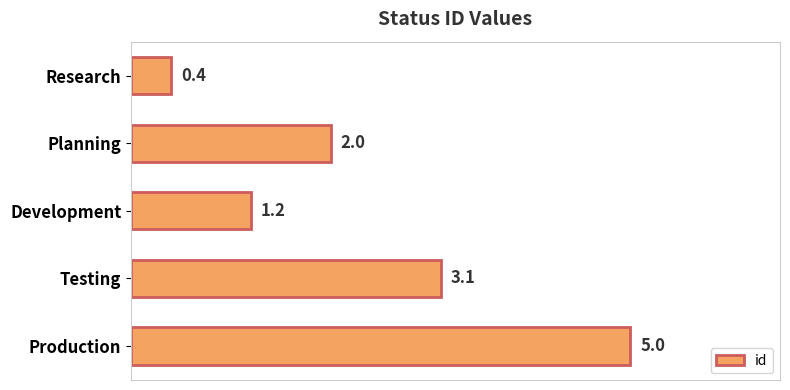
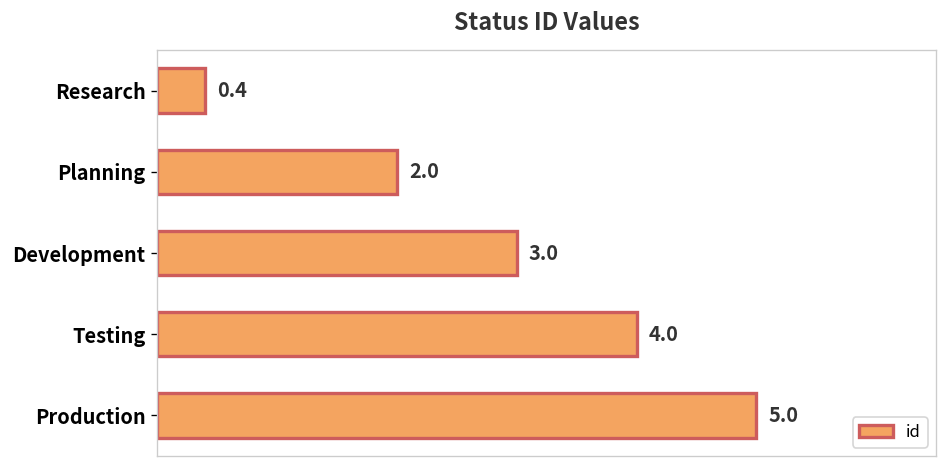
Development: 1.2 -> 3.0
Testing: 3.1 -> 4.0
